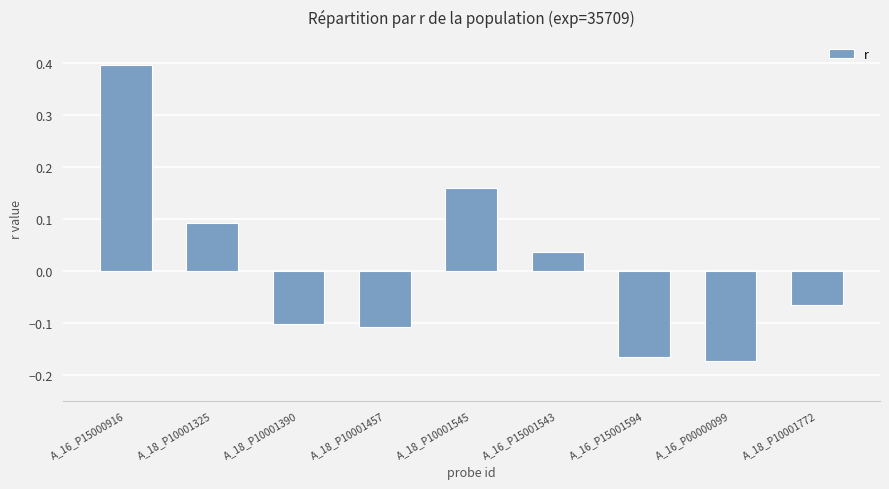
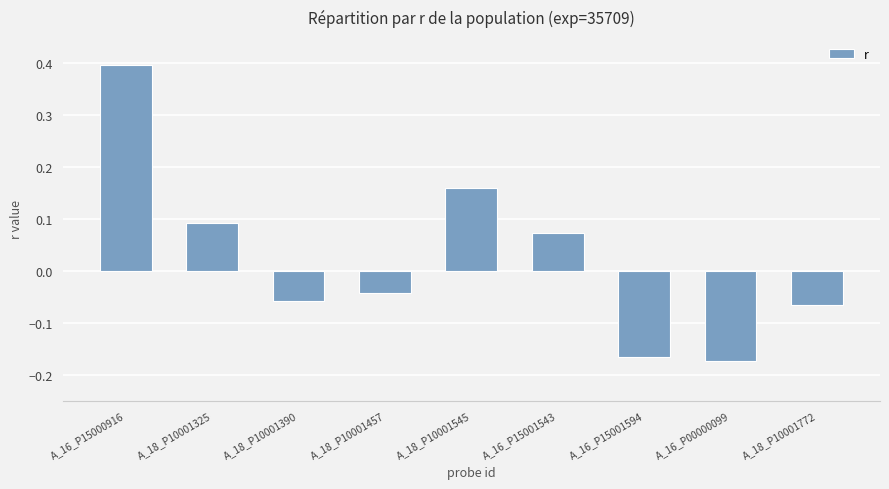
A_18_P10001390: -0.10 -> -0.06
A_18_P10001457: -0.11 -> -0.04
A_16_P15001543: 0.04 -> 0.07
